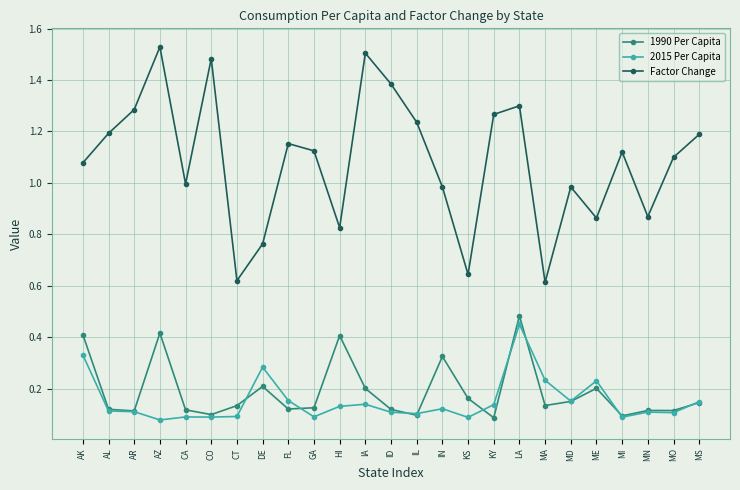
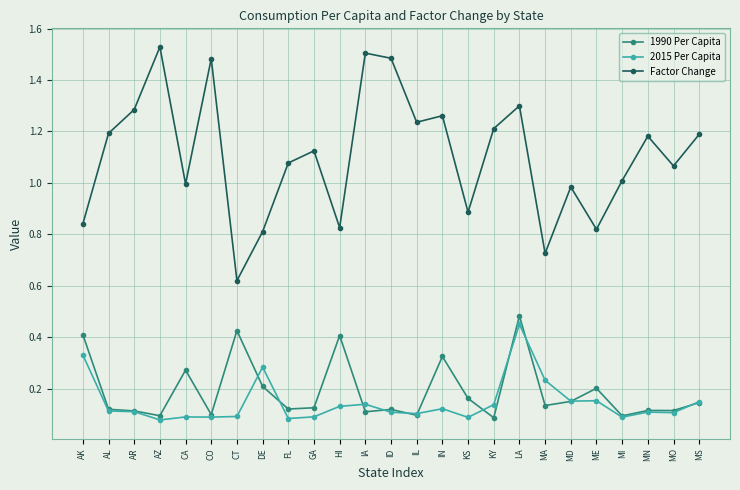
Factor Change, AK: 1.08 -> 0.84
1990 Per Capita, AZ: 0.42 -> 0.09
1990 Per Capita, CA: 0.12 -> 0.27
1990 Per Capita, CT: 0.13 -> 0.43
Factor Change, DE: 0.76 -> 0.81
2015 Per Capita, FL: 0.15 -> 0.08
Factor Change, FL: 1.15 -> 1.08
1990 Per Capita, IA: 0.20 -> 0.11
Factor Change, ID: 1.38 -> 1.48
Factor Change, IN: 0.98 -> 1.26
Factor Change, KS: 0.64 -> 0.89
Factor Change, KY: 1.27 -> 1.21
Factor Change, MA: 0.61 -> 0.73
2015 Per Capita, ME: 0.23 -> 0.15
Factor Change, ME: 0.86 -> 0.82
Factor Change, MI: 1.12 -> 1.01
Factor Change, MN: 0.87 -> 1.18
Factor Change, MO: 1.10 -> 1.07
